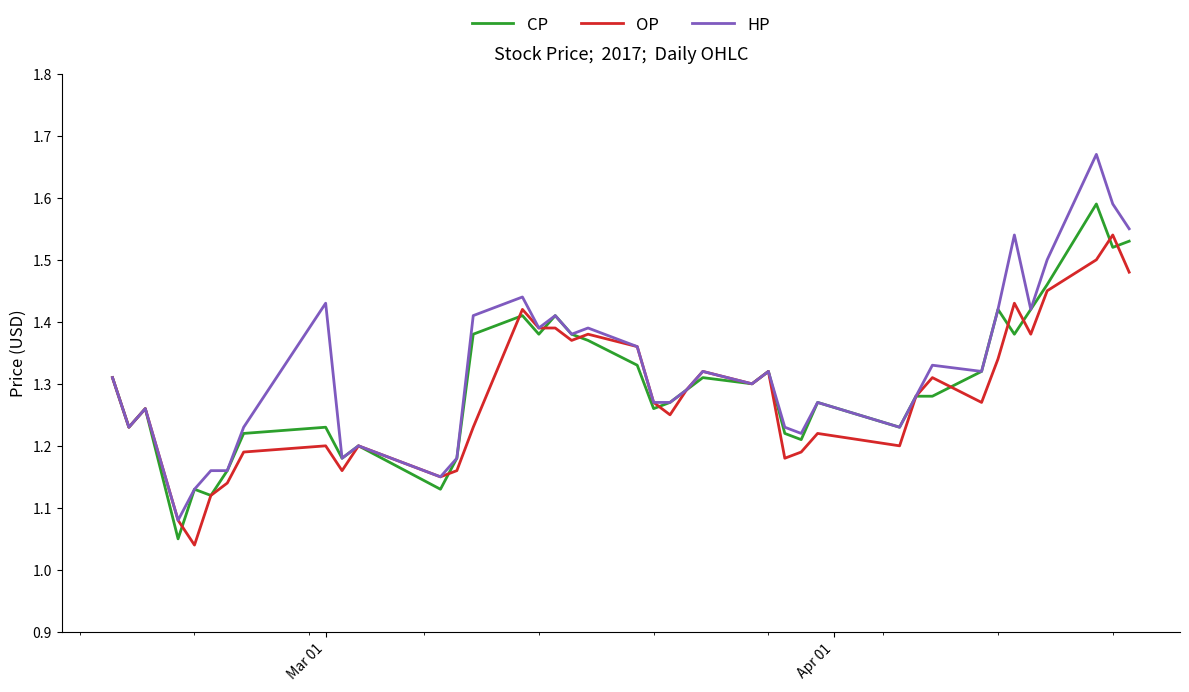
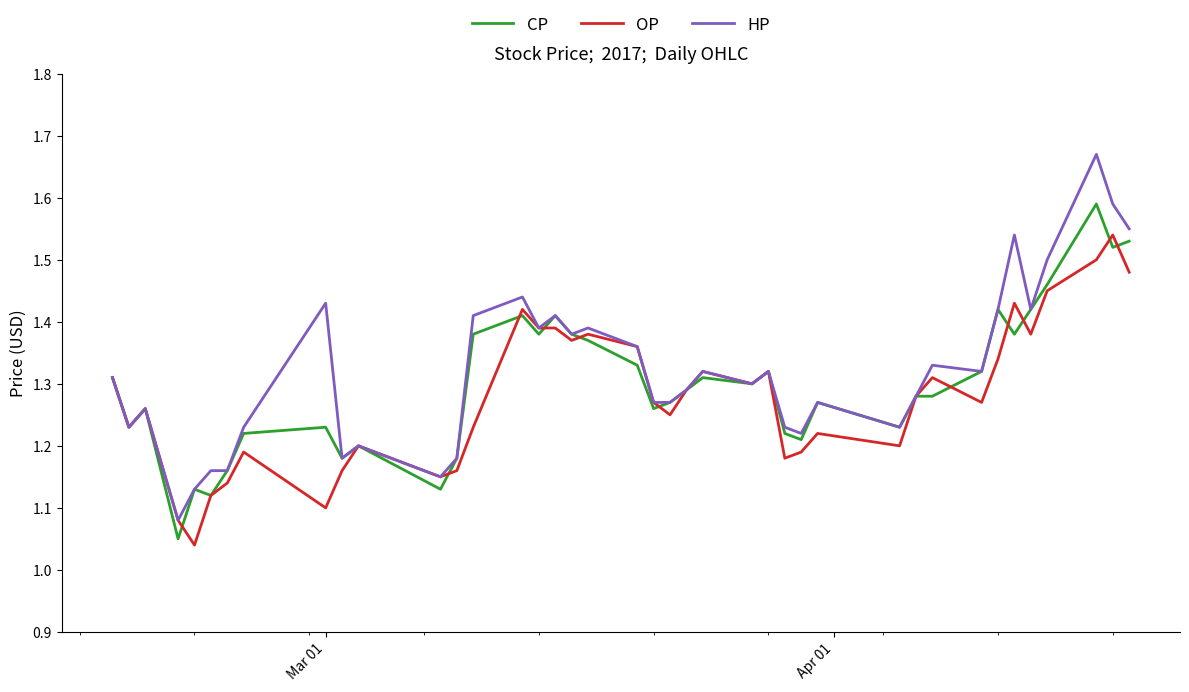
OP, Mar 01: 1.2 -> 1.1
